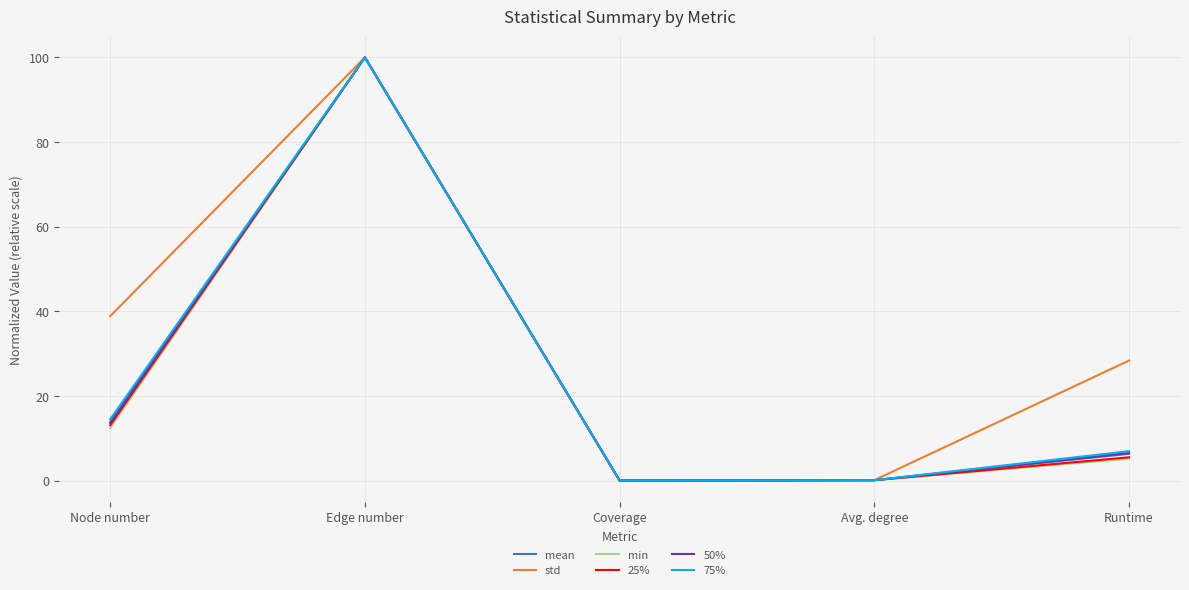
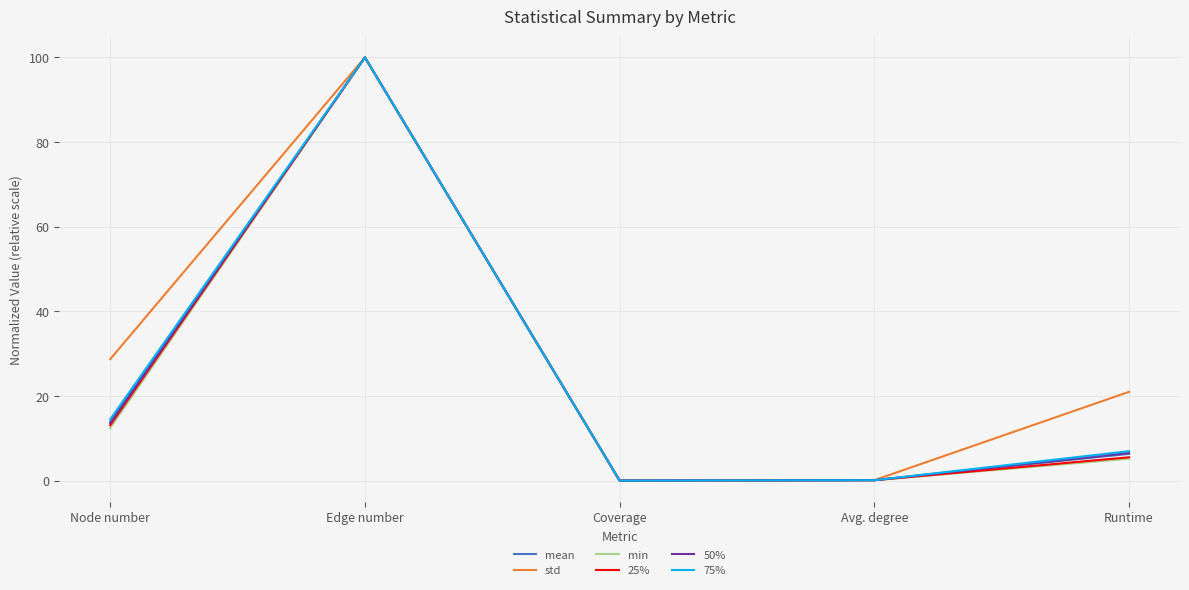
std, Node number: 39 -> 29
std, Runtime: 28 -> 21
